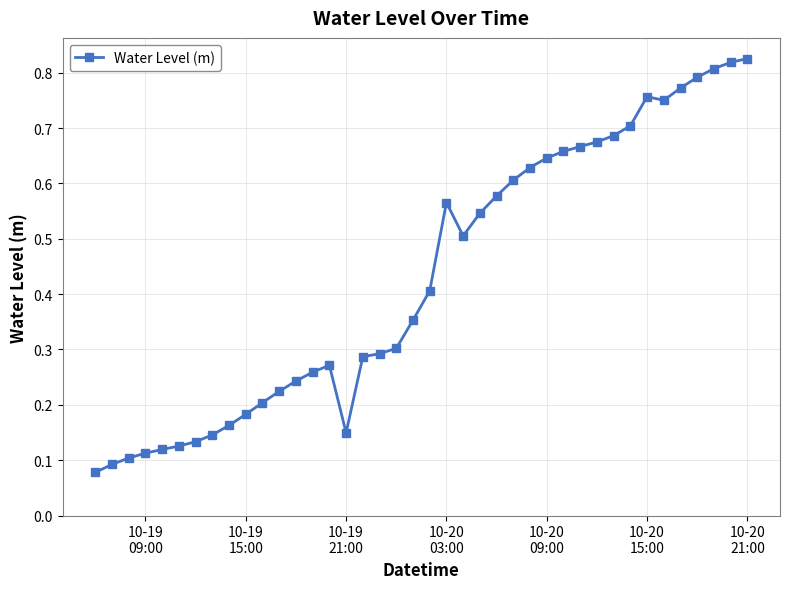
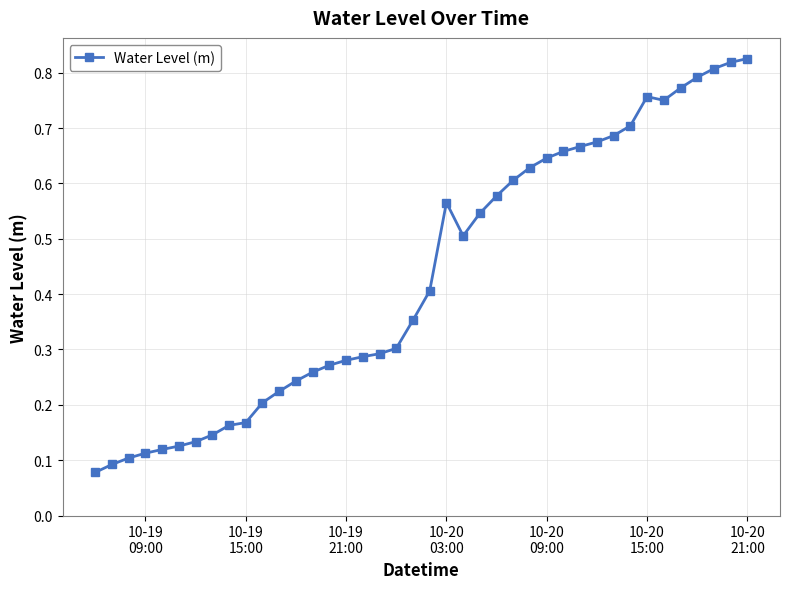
10-19 15:00: 0.18 -> 0.17
10-19 21:00: 0.15 -> 0.28
